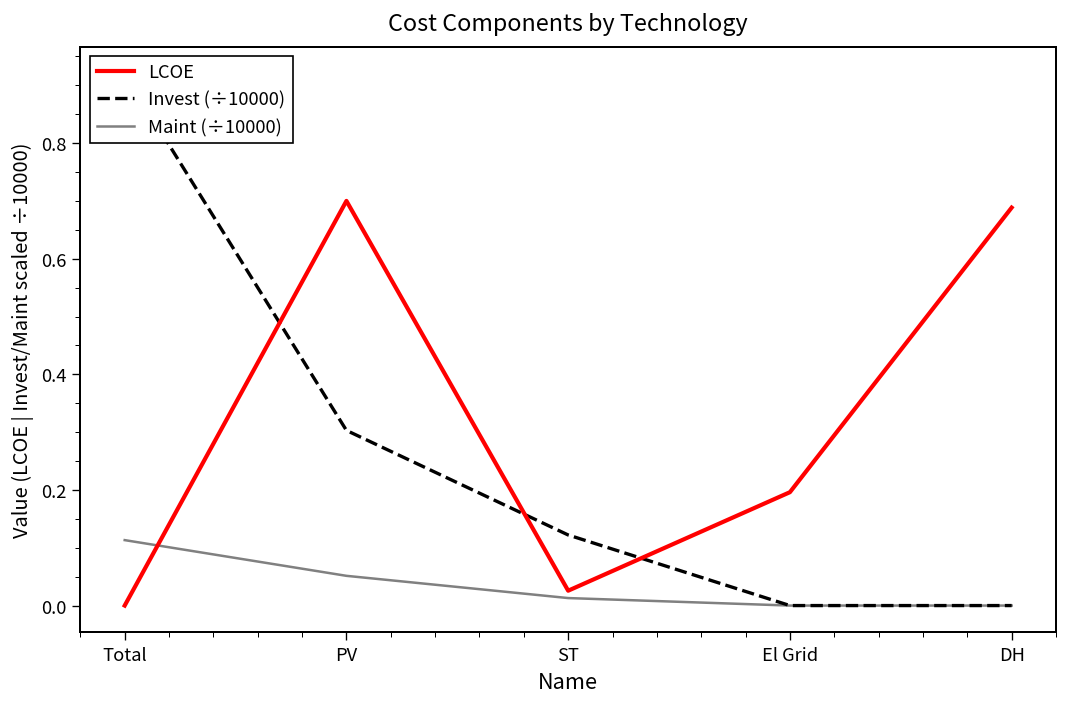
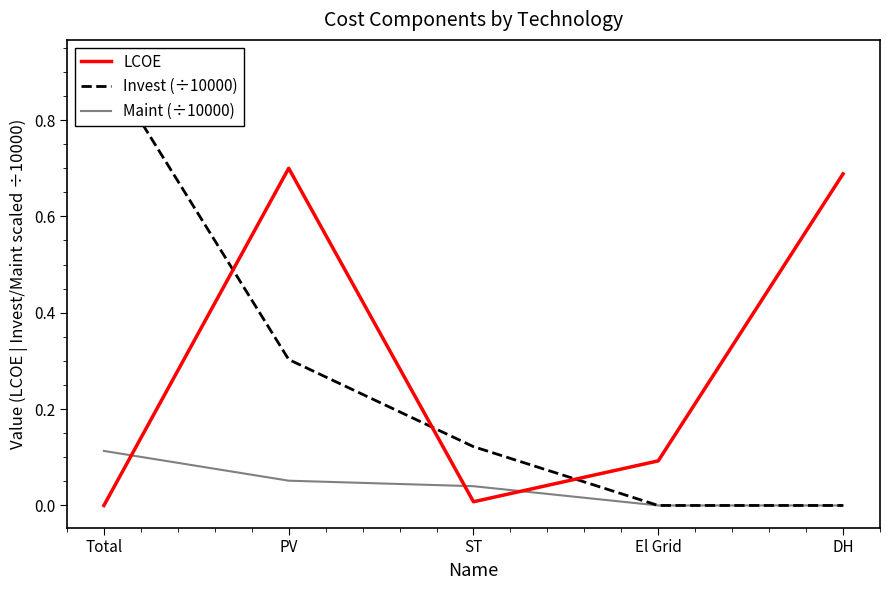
LCOE, ST: 0.03 -> 0.01
Maint (÷10000), ST: 0.01 -> 0.04
LCOE, El Grid: 0.20 -> 0.09
